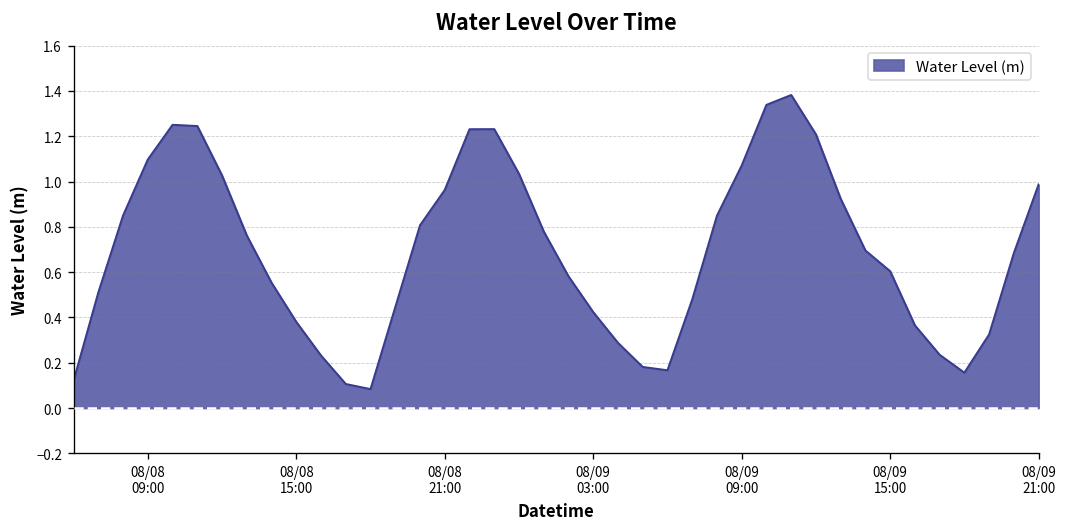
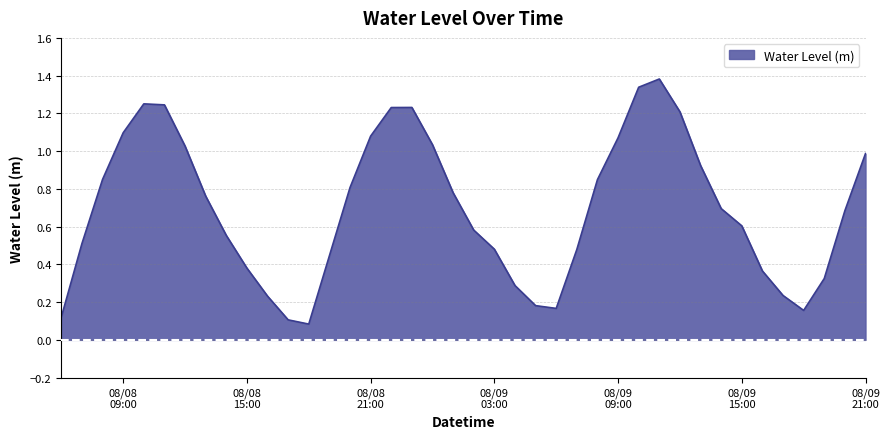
08/08 21:00: 0.96 -> 1.08
08/09 03:00: 0.42 -> 0.48
